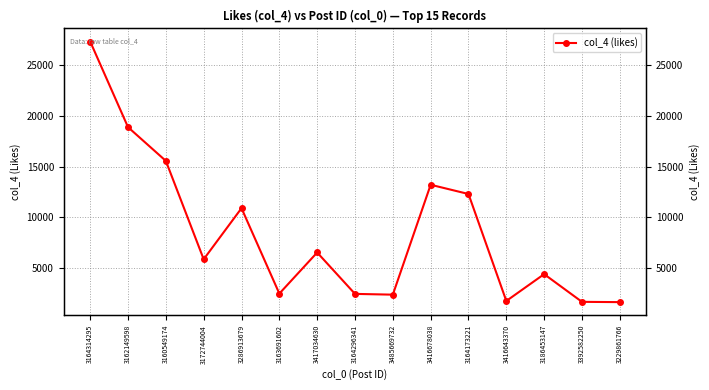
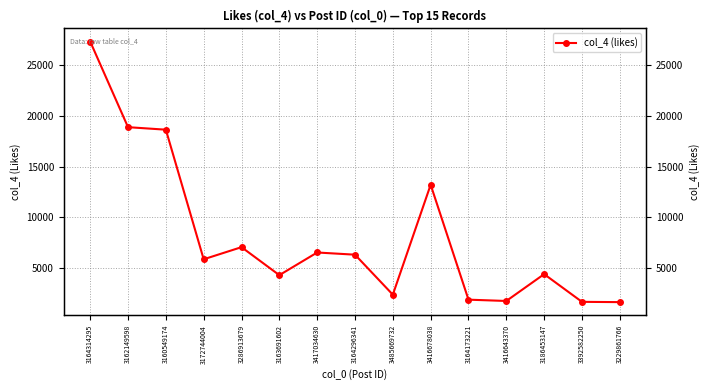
3160549174: 15600 -> 18600
3286913679: 10900 -> 7000
3163691602: 2500 -> 4300
3164296341: 2400 -> 6300
3164173221: 12300 -> 1900
